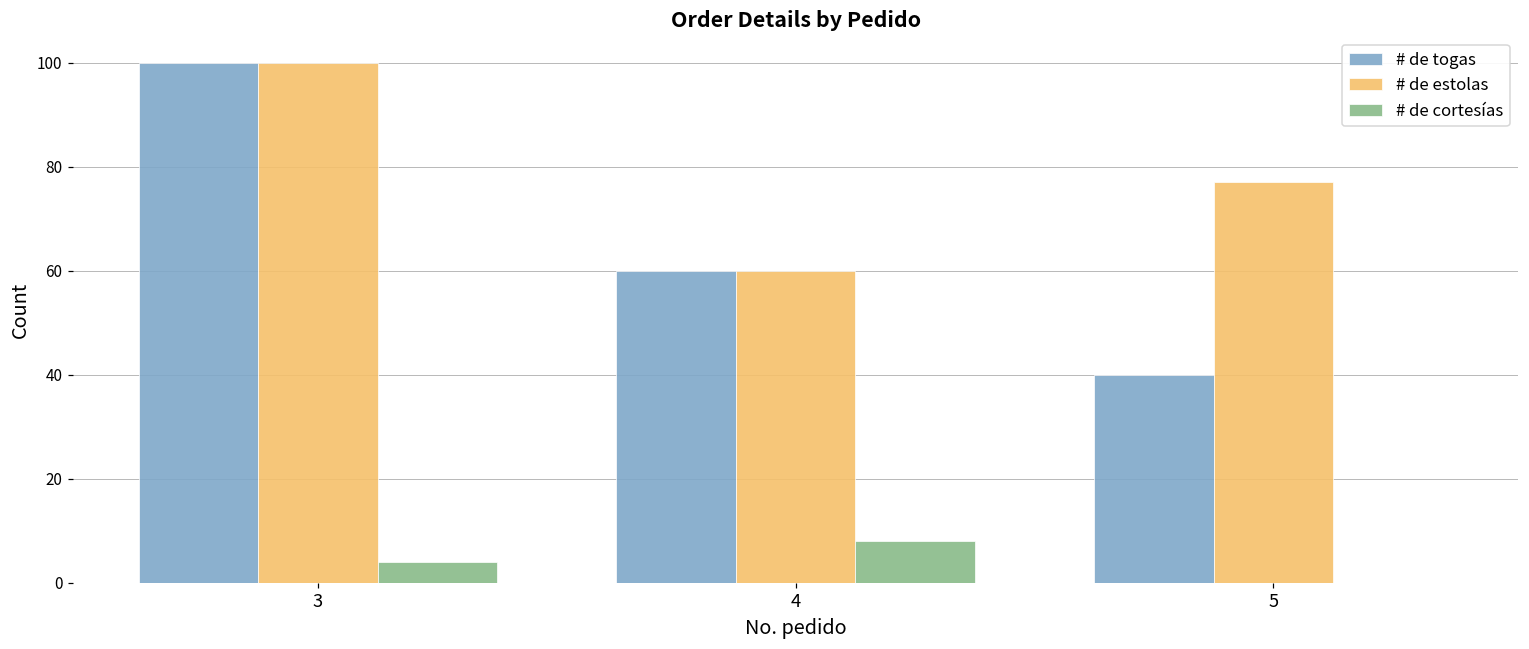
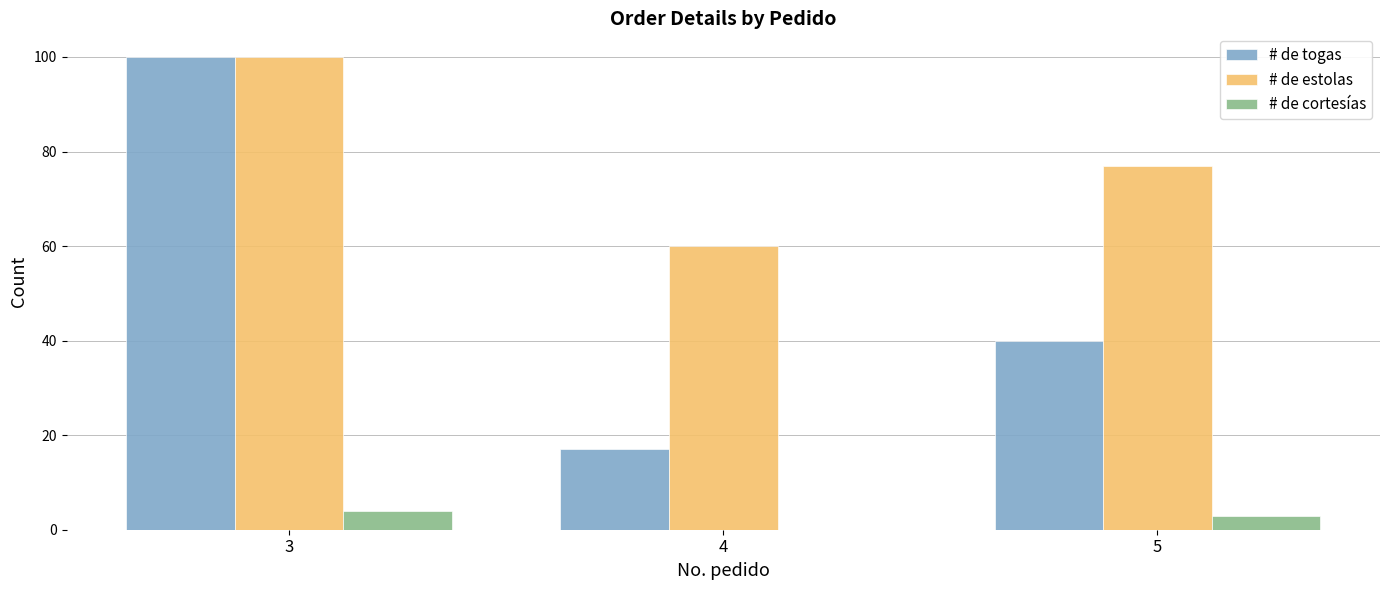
# de togas, 4: 60 -> 17
# de cortesías, 4: 8 -> 0
# de cortesías, 5: 0 -> 3
